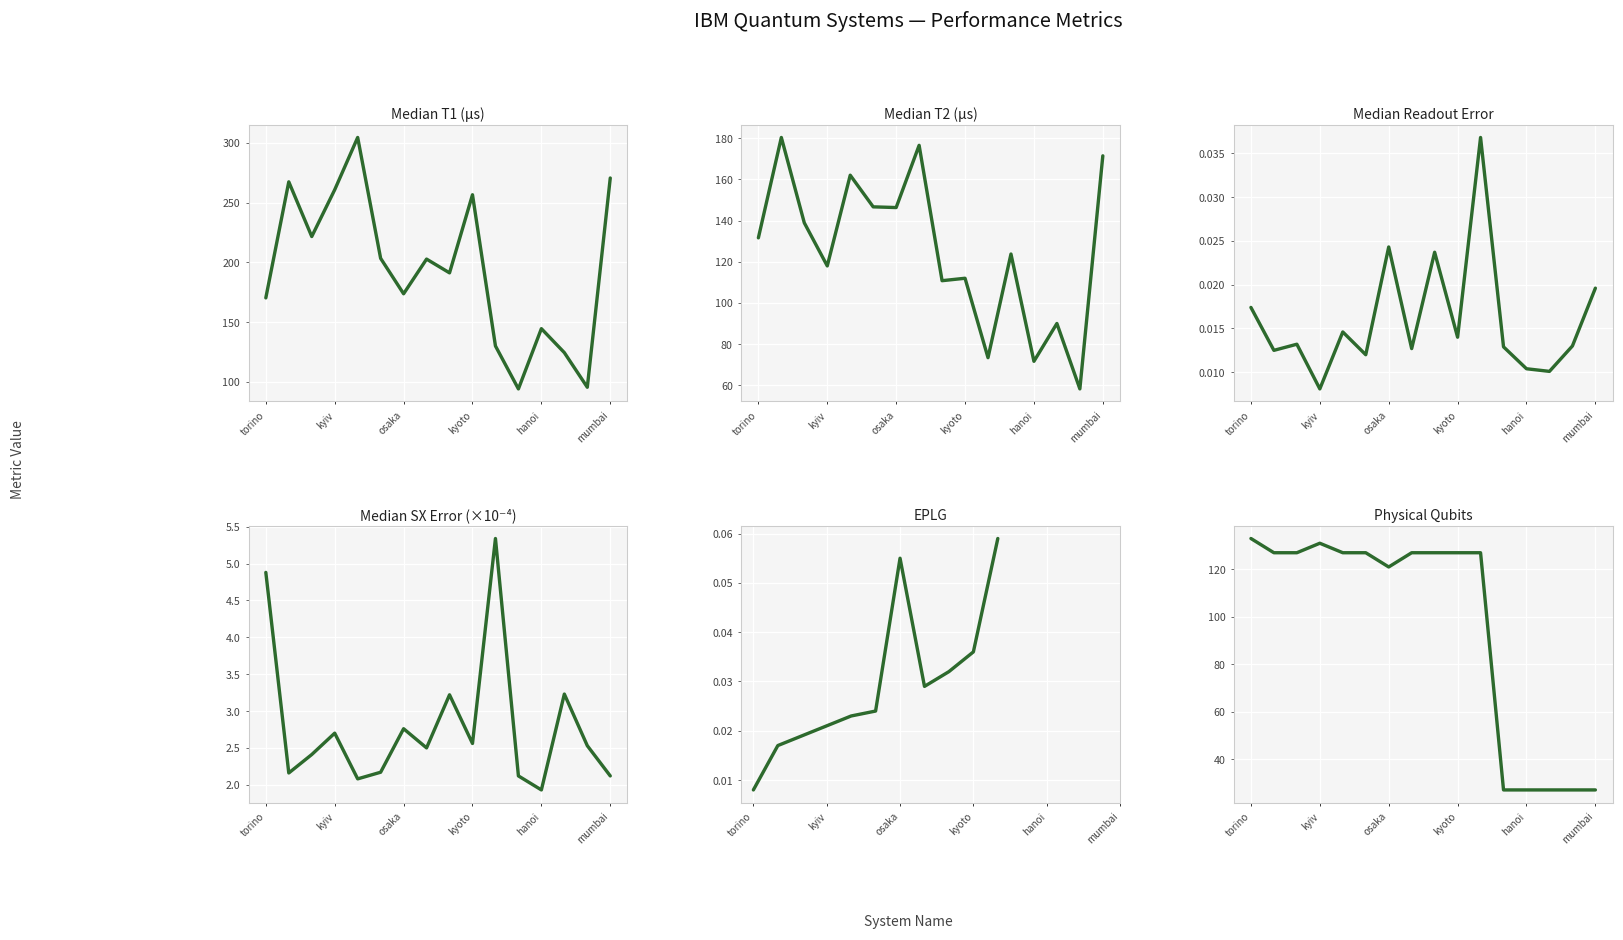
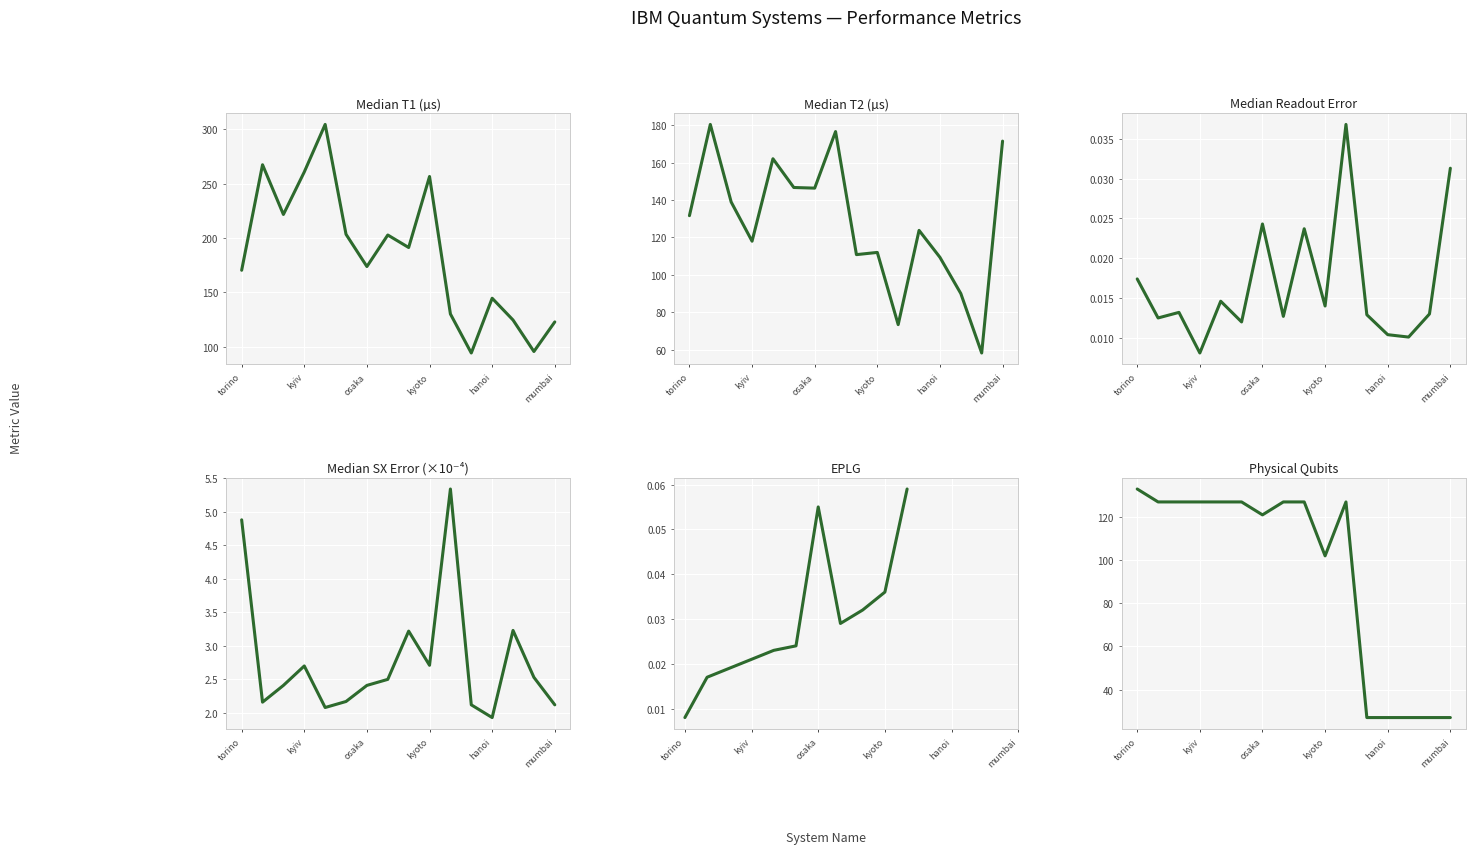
Median T1 (µs), mumbai: 270 -> 123
Median T2 (µs), hanoi: 72 -> 109
Median Readout Error, mumbai: 0.020 -> 0.031
Median SX Error (×10⁻⁴), osaka: 2.8 -> 2.4
Median SX Error (×10⁻⁴), kyoto: 2.6 -> 2.7
Physical Qubits, kyiv: 131 -> 127
Physical Qubits, kyoto: 127 -> 102
